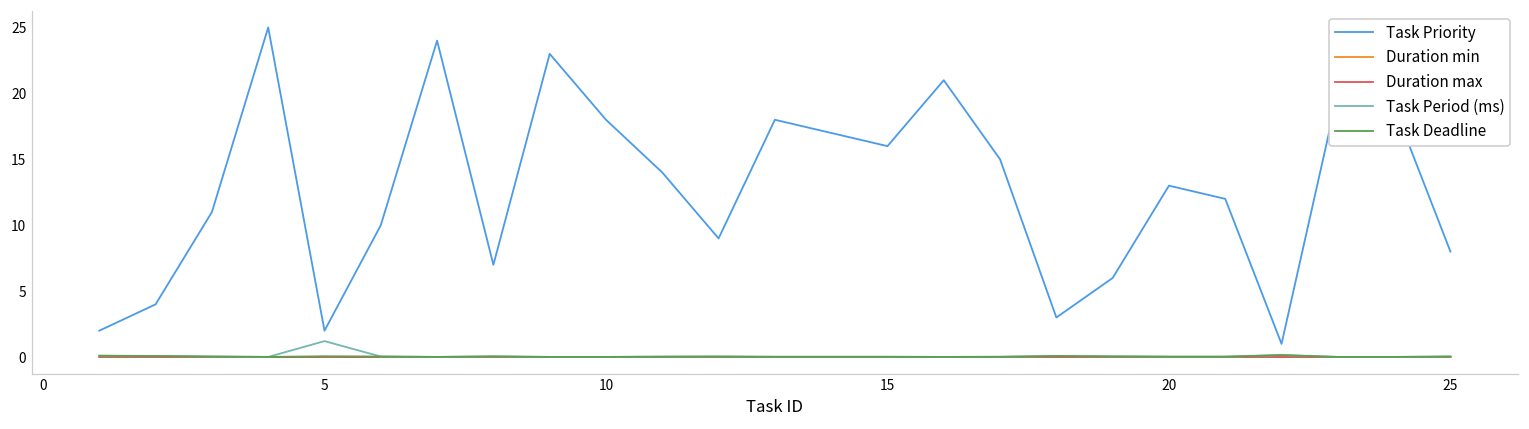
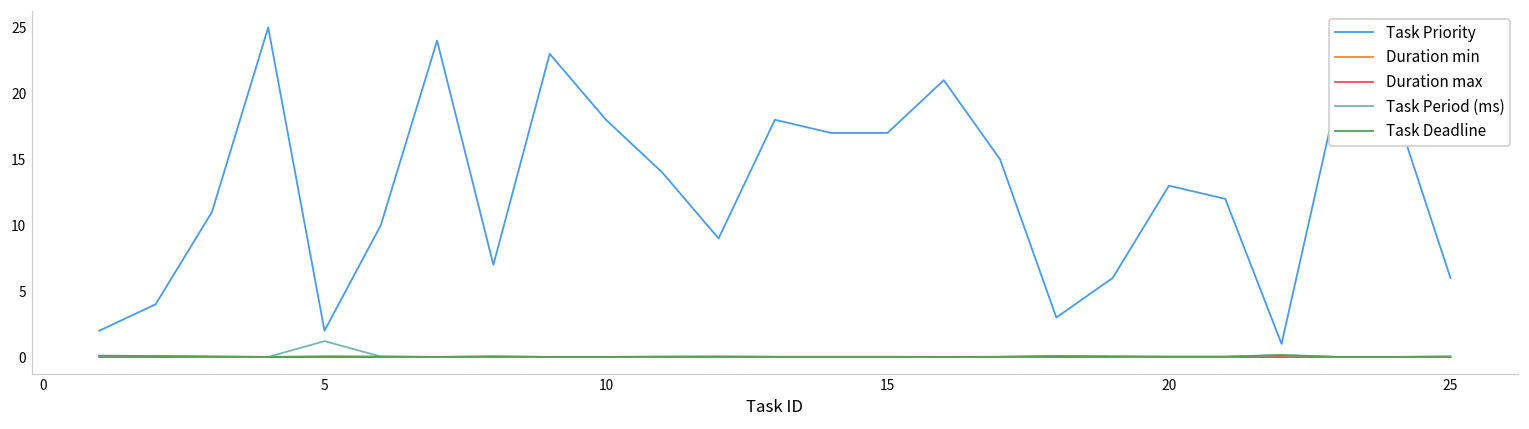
Task Priority, 15: 16 -> 17
Task Priority, 25: 8 -> 6
